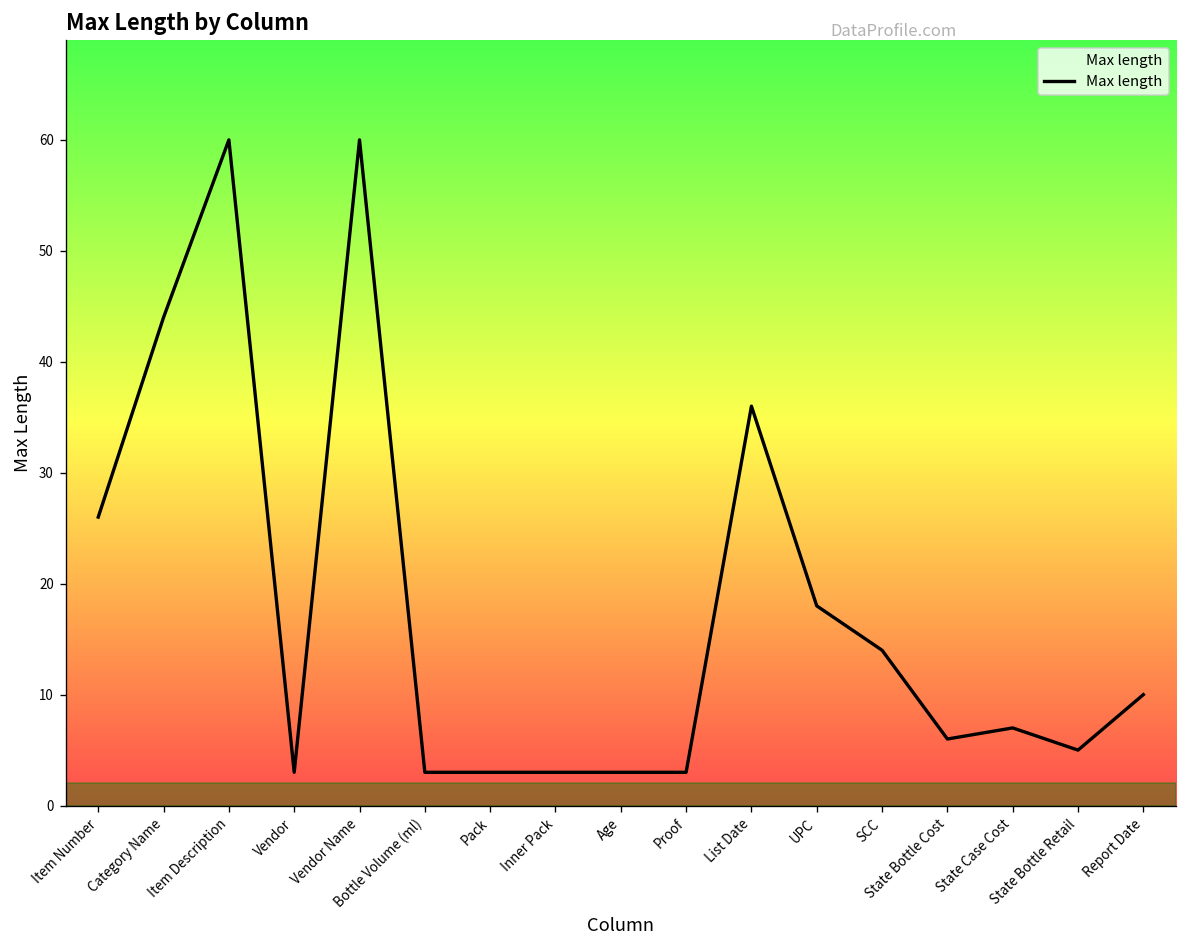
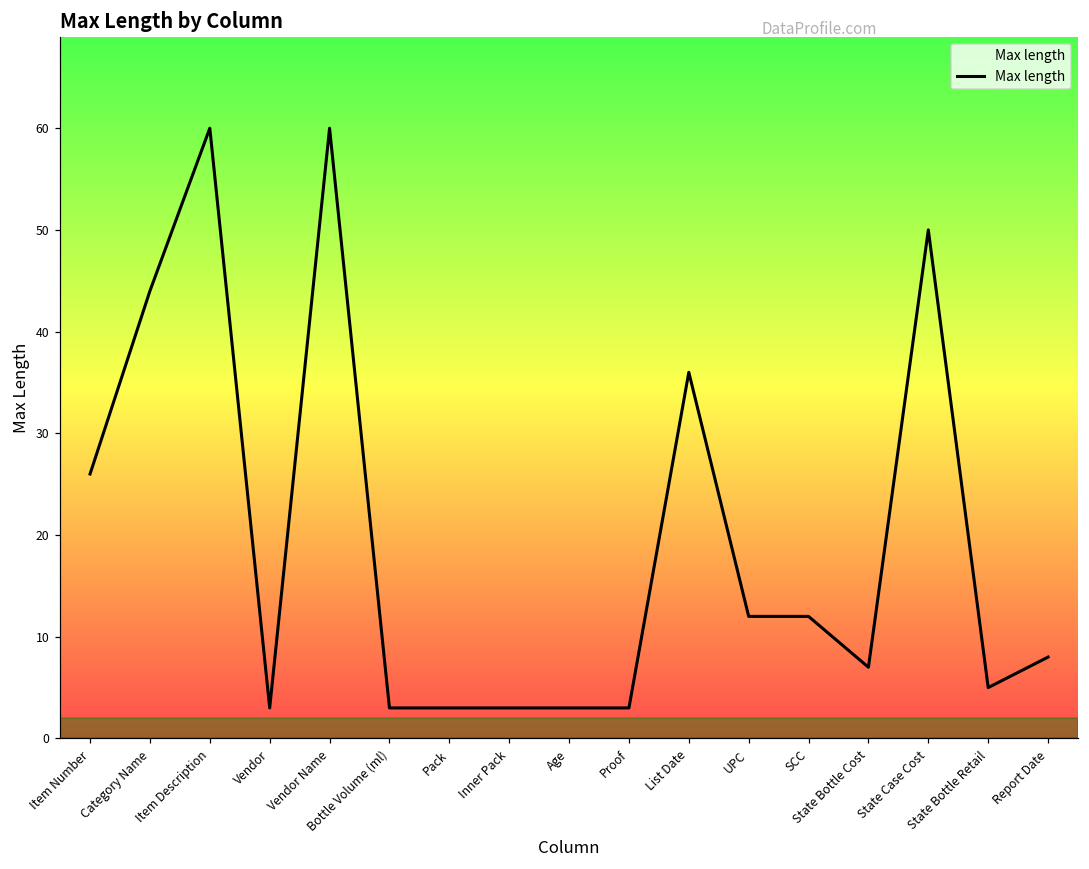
UPC: 18 -> 12
SCC: 14 -> 12
State Bottle Cost: 6 -> 7
State Case Cost: 7 -> 50
Report Date: 10 -> 8
